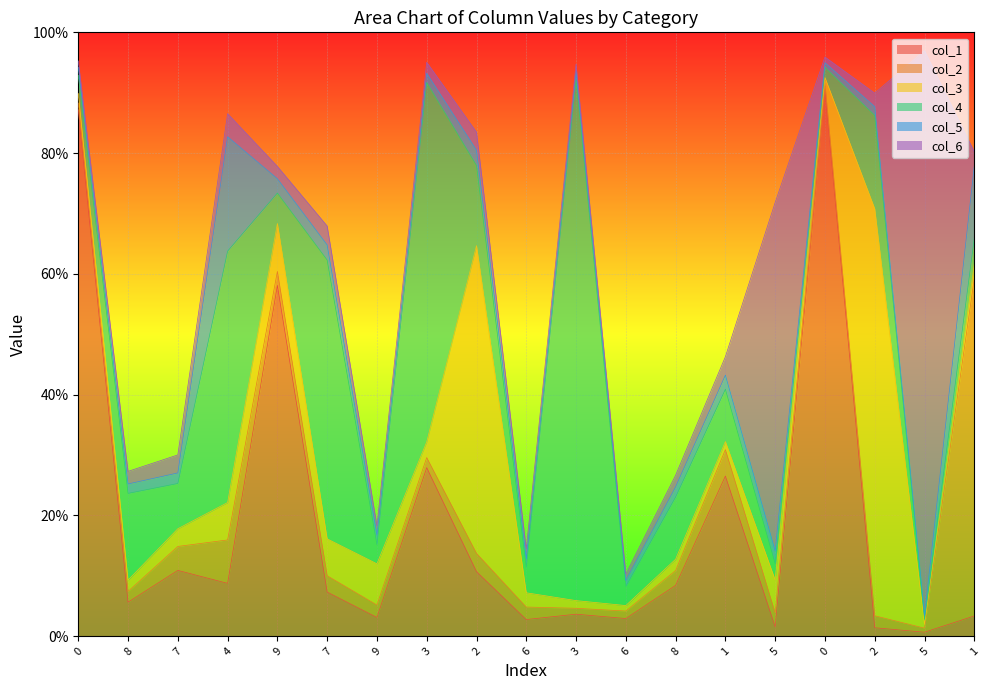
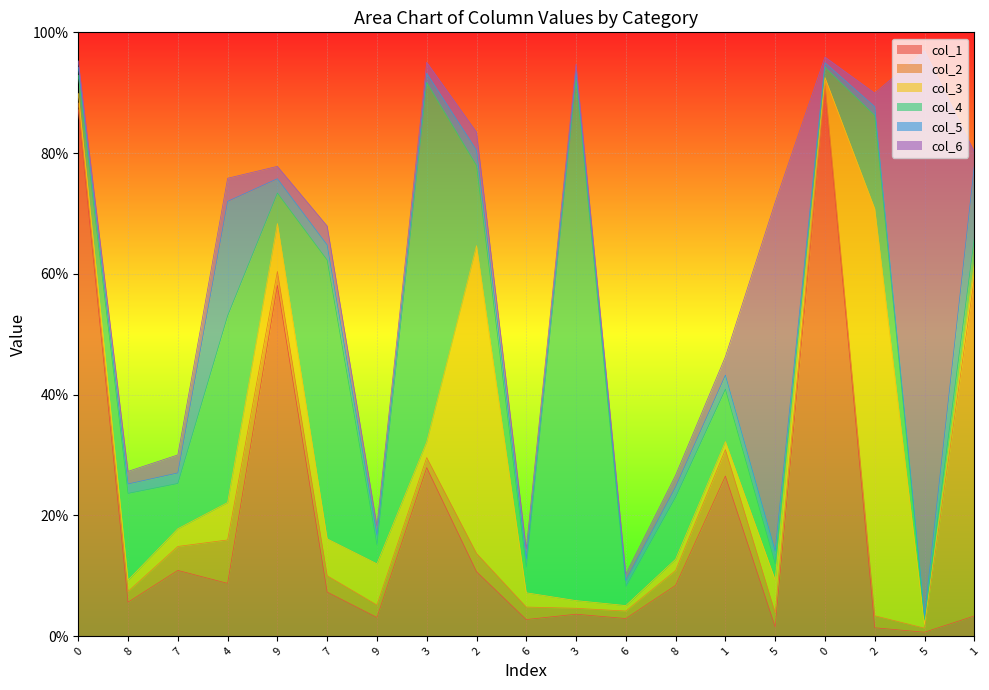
col_4, 4: 42% -> 31%
